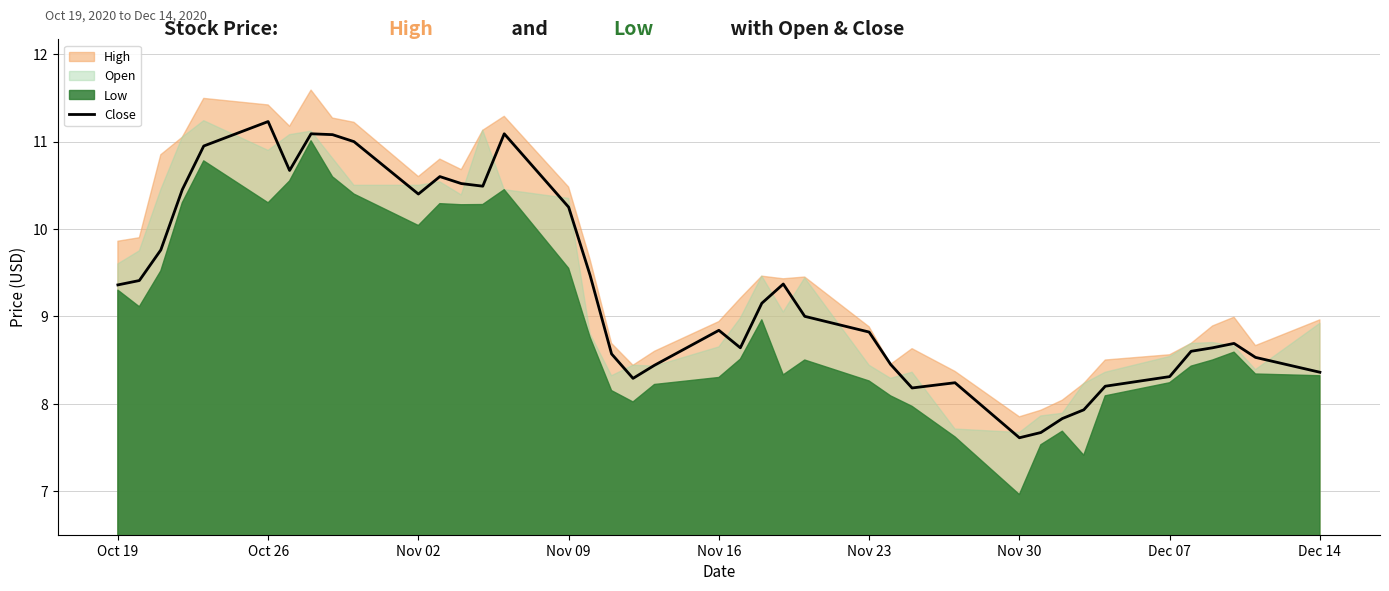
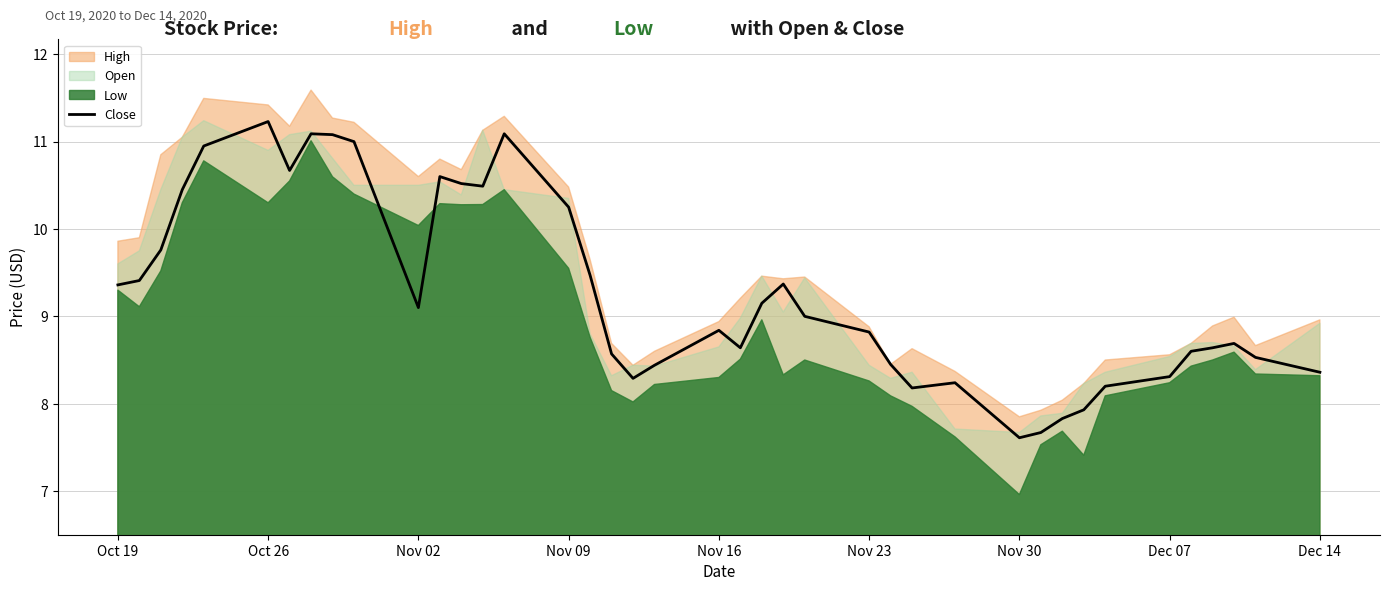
Close, Nov 02: 10.4 -> 9.1
